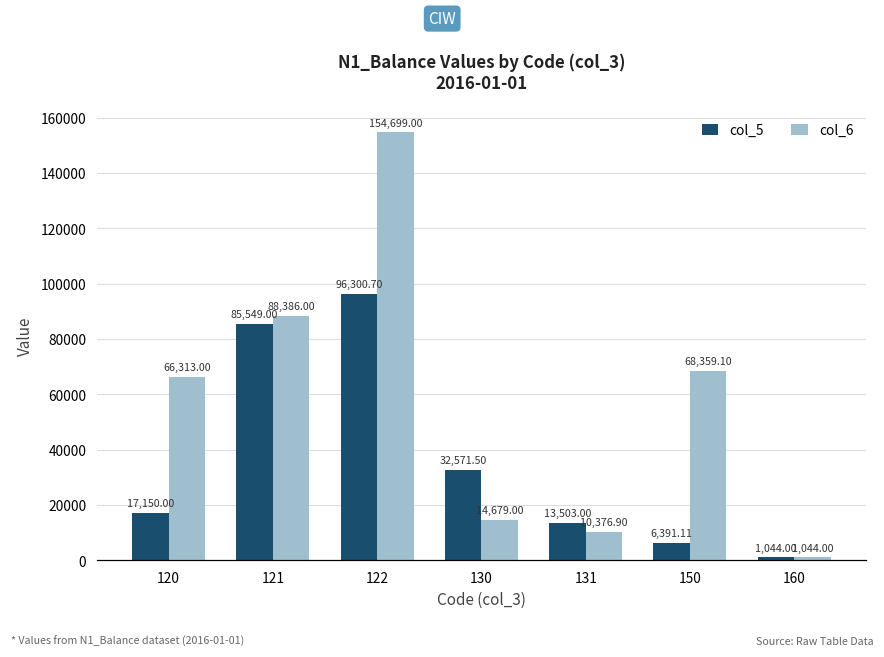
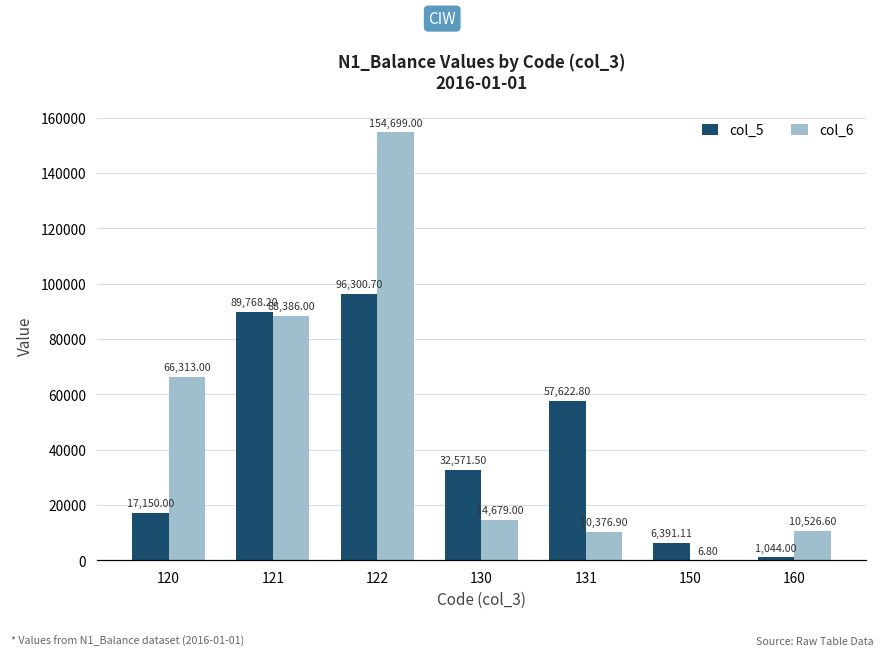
col_5, 121: 85,549.00 -> 89,768.20
col_5, 131: 13,503.00 -> 57,622.80
col_6, 150: 68,359.10 -> 6.80
col_6, 160: 1,044.00 -> 10,526.60
